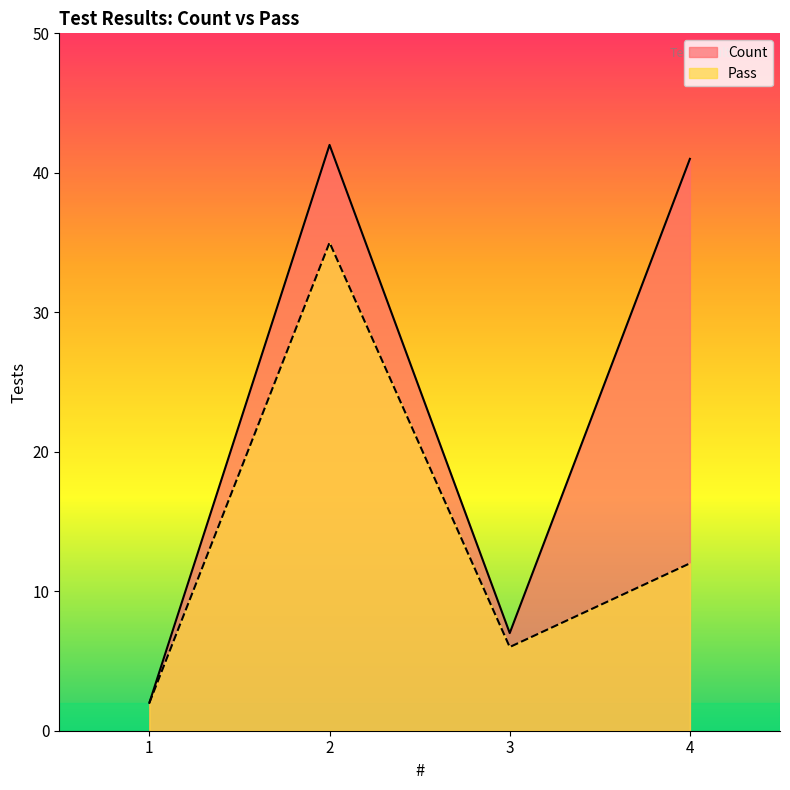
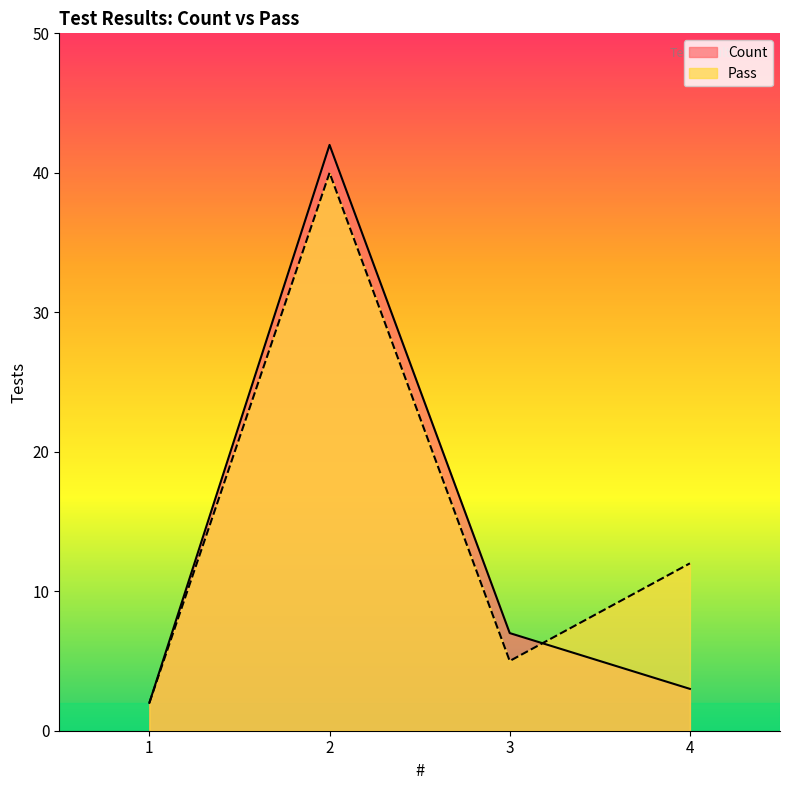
Pass, 2: 35 -> 40
Pass, 3: 6 -> 5
Count, 4: 41 -> 3
